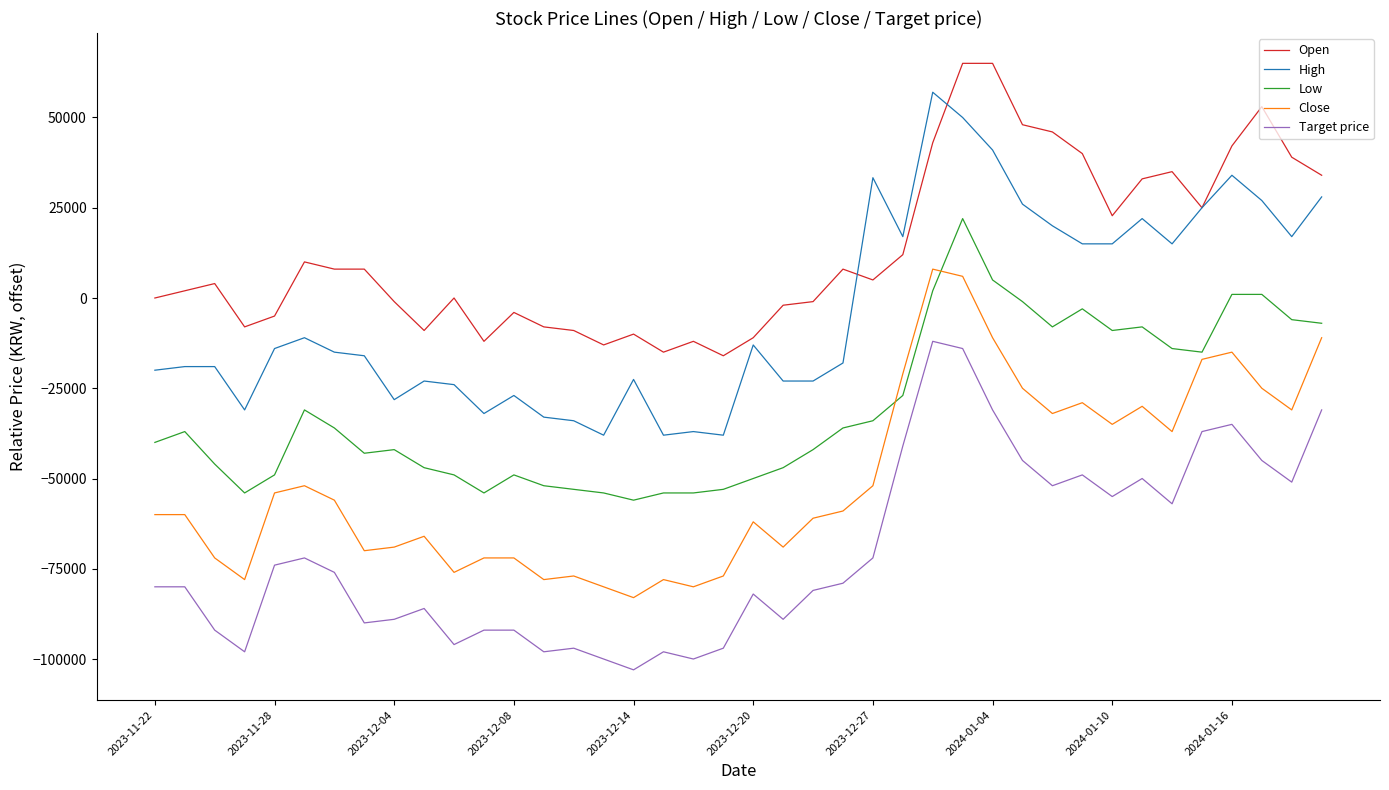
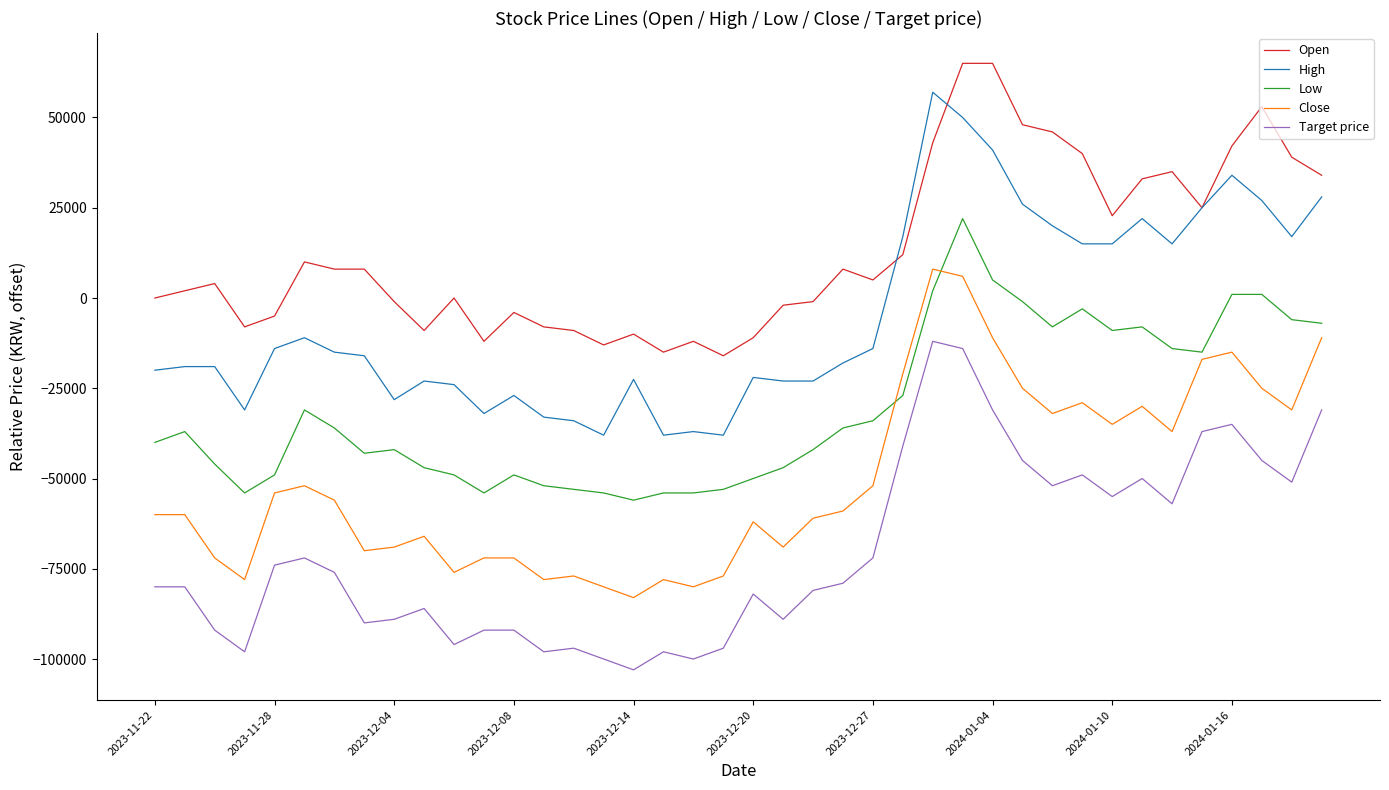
High, 2023-12-20: -13000 -> -22000
High, 2023-12-27: 33000 -> -14000
